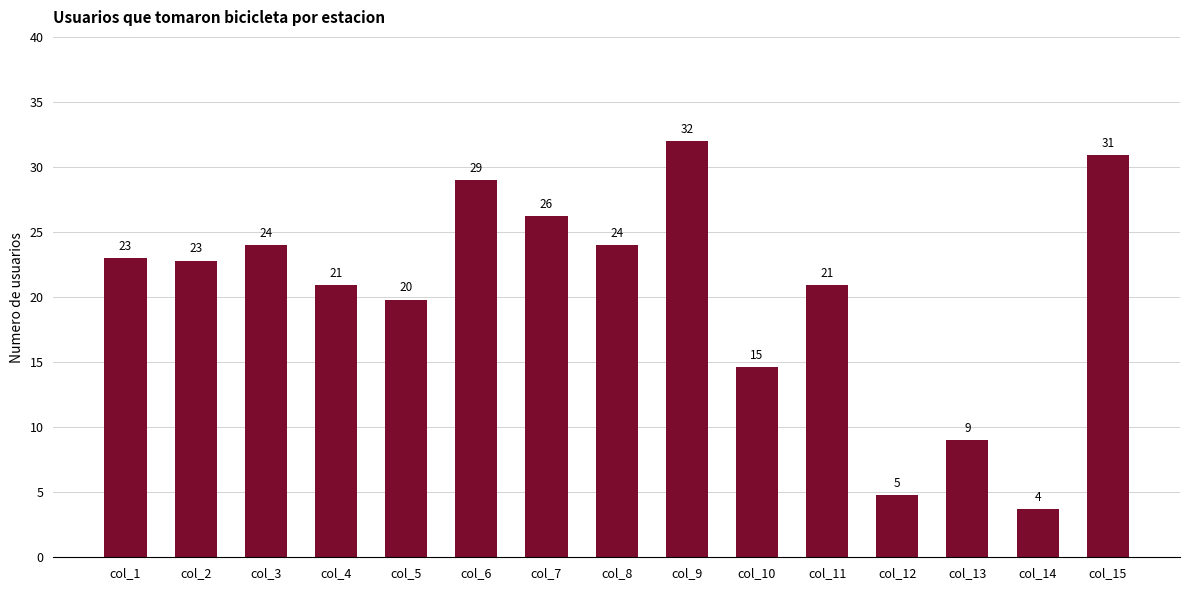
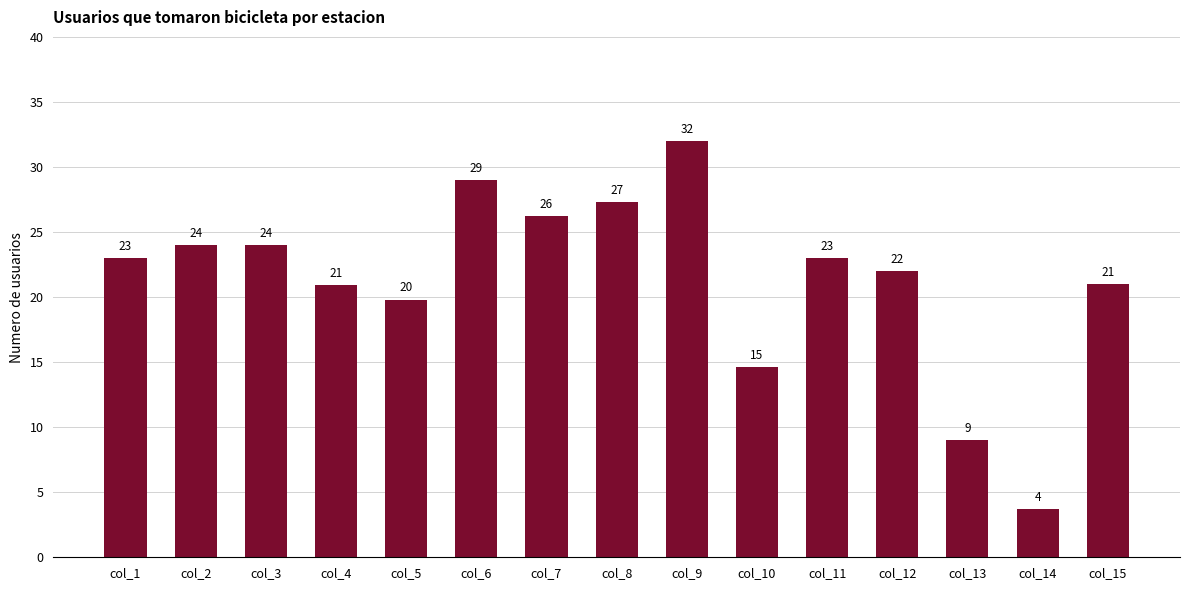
col_2: 23 -> 24
col_8: 24 -> 27
col_11: 21 -> 23
col_12: 5 -> 22
col_15: 31 -> 21
